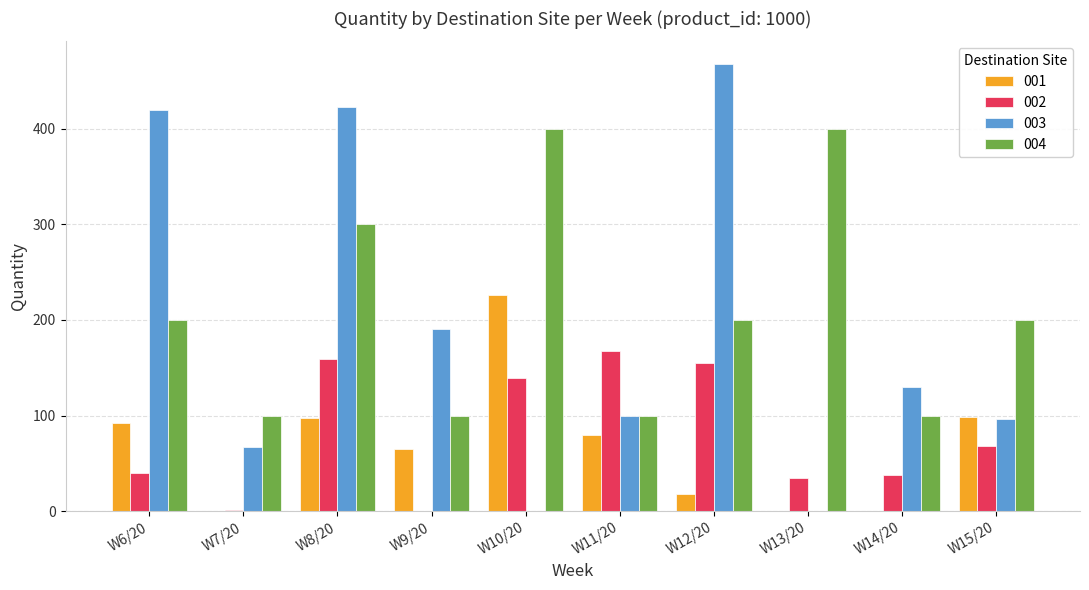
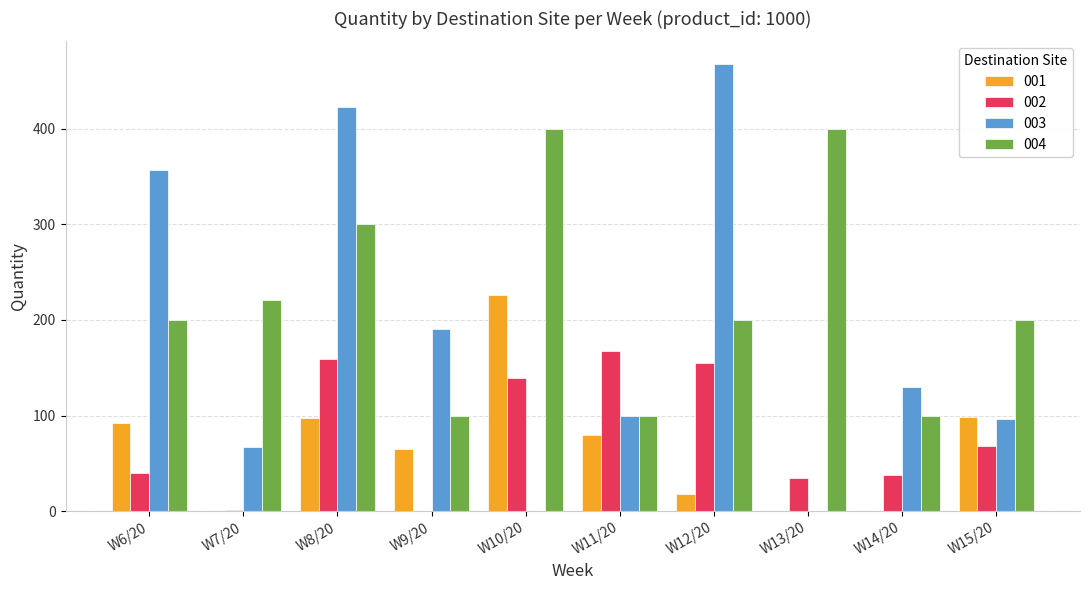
003, W6/20: 420 -> 360
004, W7/20: 100 -> 220
